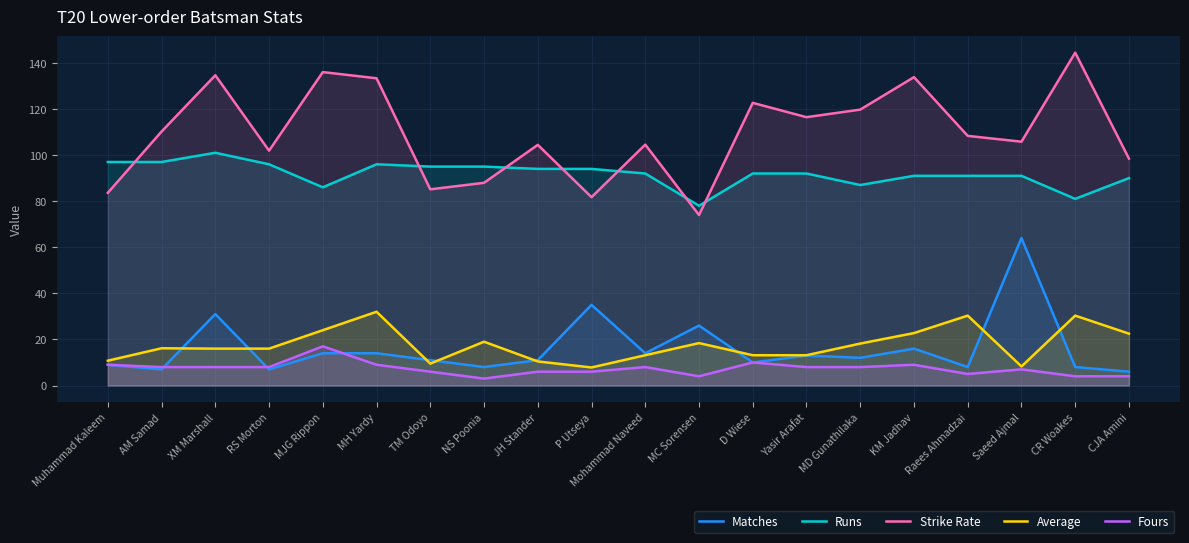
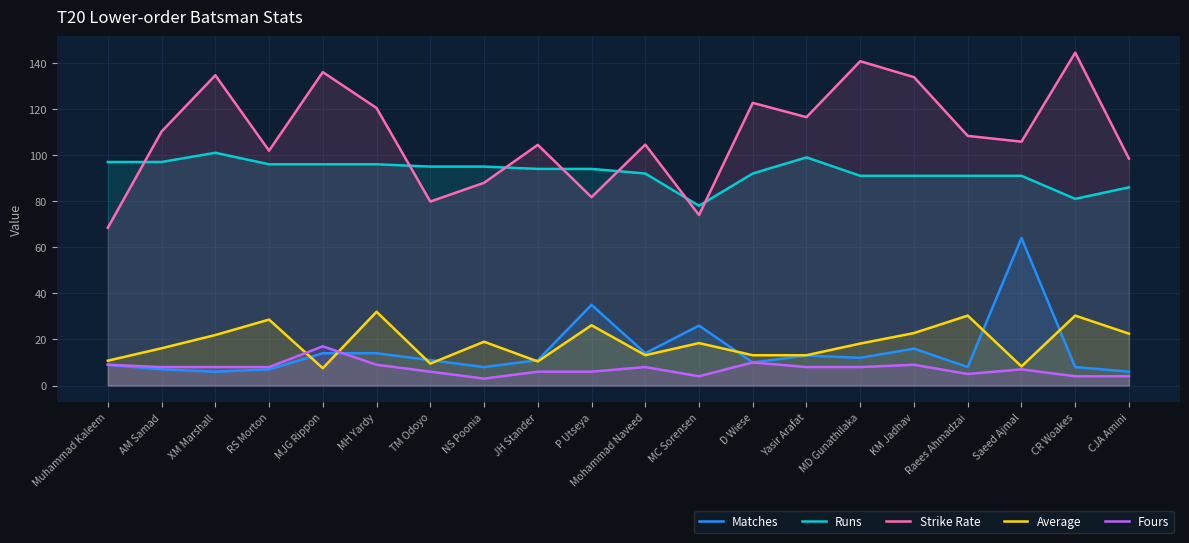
Strike Rate, Muhammad Kaleem: 84 -> 68
Matches, XM Marshall: 31 -> 6
Average, XM Marshall: 16 -> 22
Average, RS Morton: 16 -> 29
Runs, MJG Rippon: 86 -> 96
Average, MJG Rippon: 24 -> 8
Strike Rate, MH Yardy: 133 -> 120
Strike Rate, TM Odoyo: 85 -> 80
Average, P Utseya: 8 -> 26
Runs, Yasir Arafat: 92 -> 99
Runs, MD Gunathilaka: 87 -> 91
Strike Rate, MD Gunathilaka: 120 -> 141
Runs, CJA Amini: 90 -> 86
